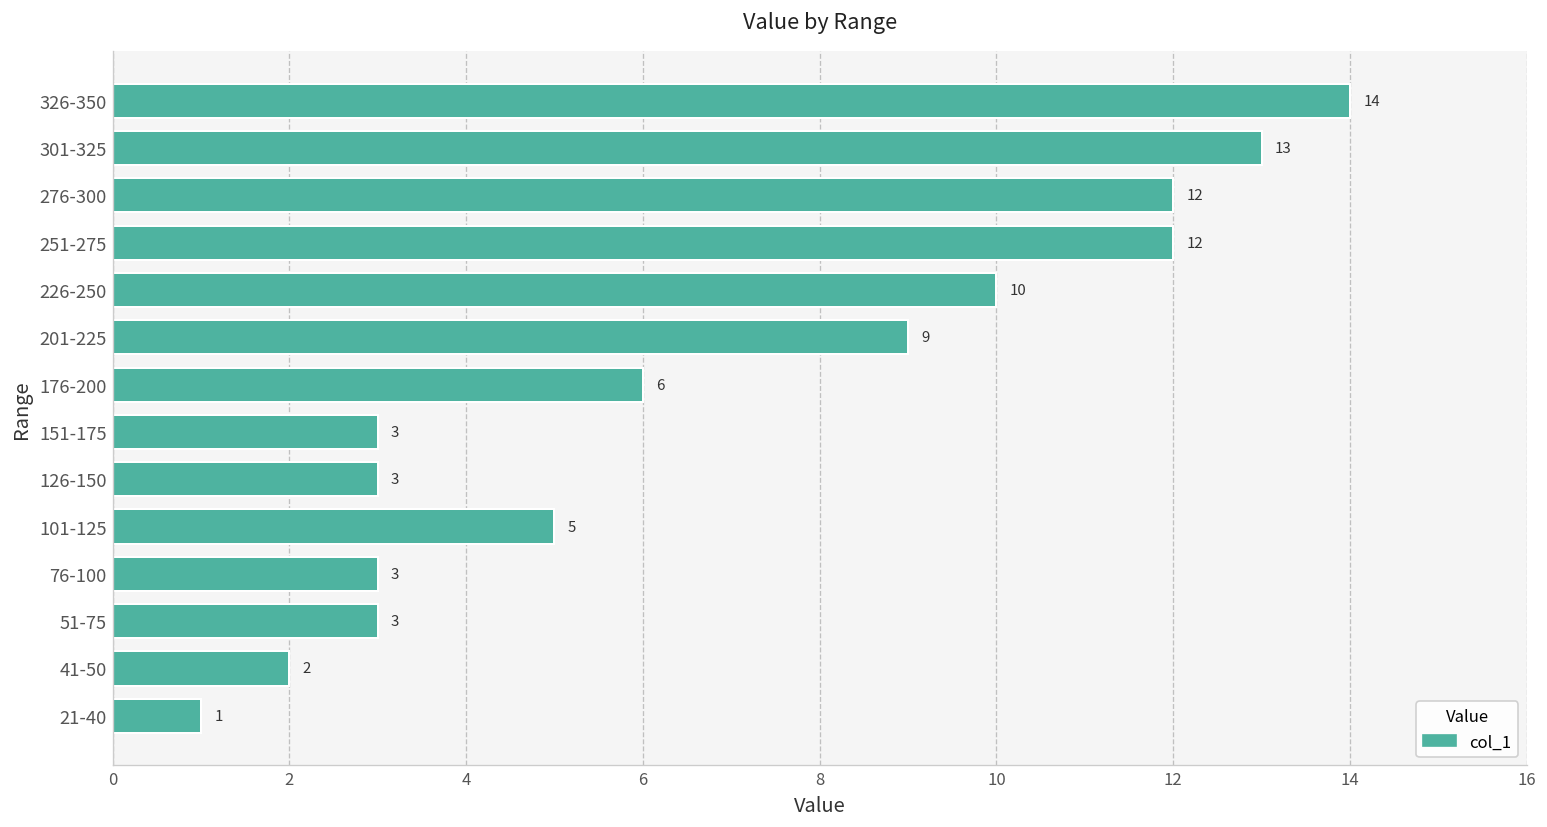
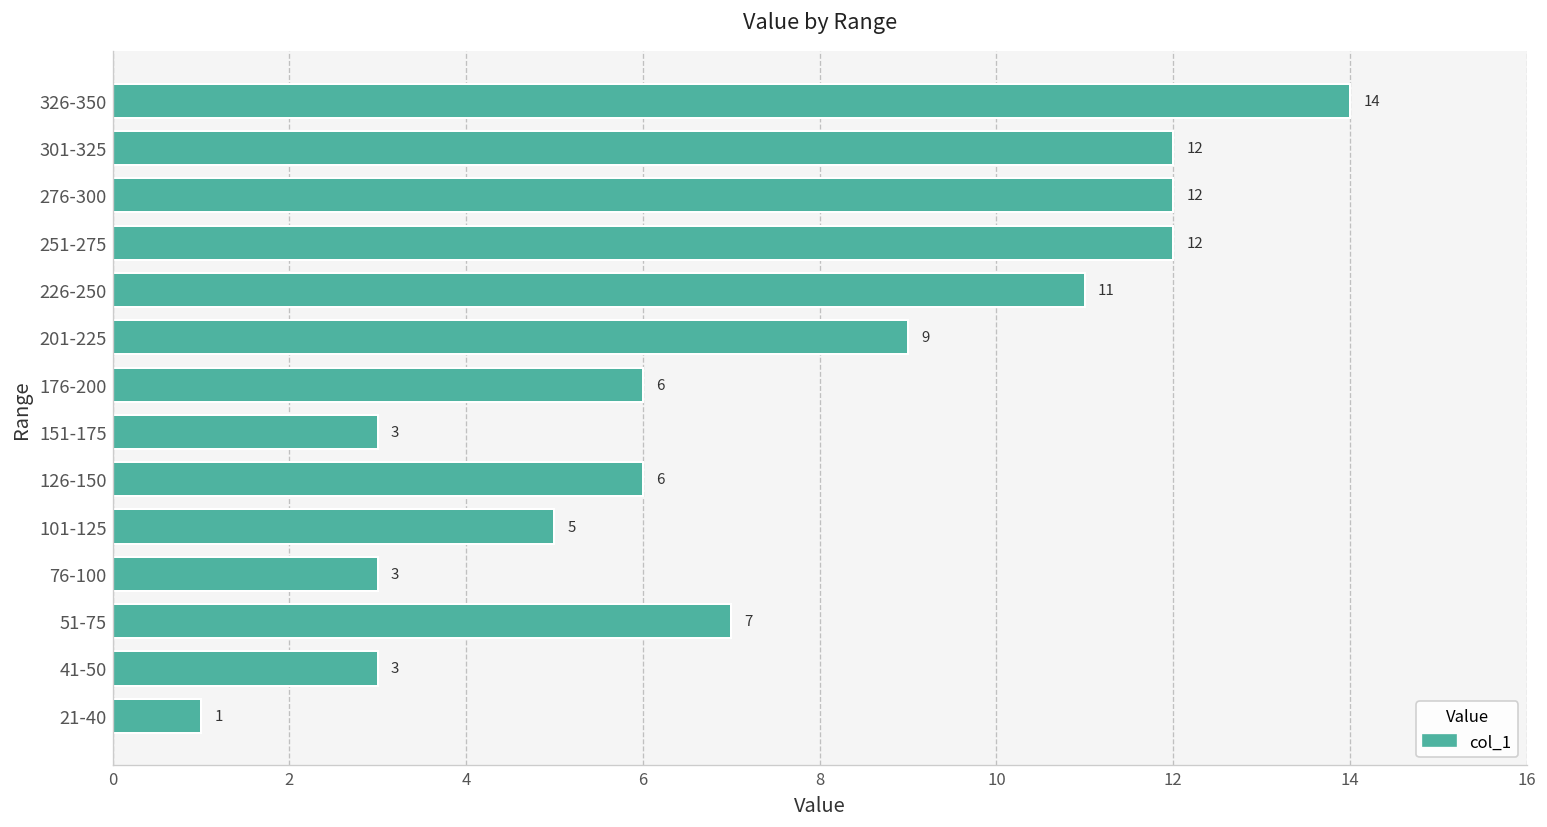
301-325: 13 -> 12
226-250: 10 -> 11
126-150: 3 -> 6
51-75: 3 -> 7
41-50: 2 -> 3
